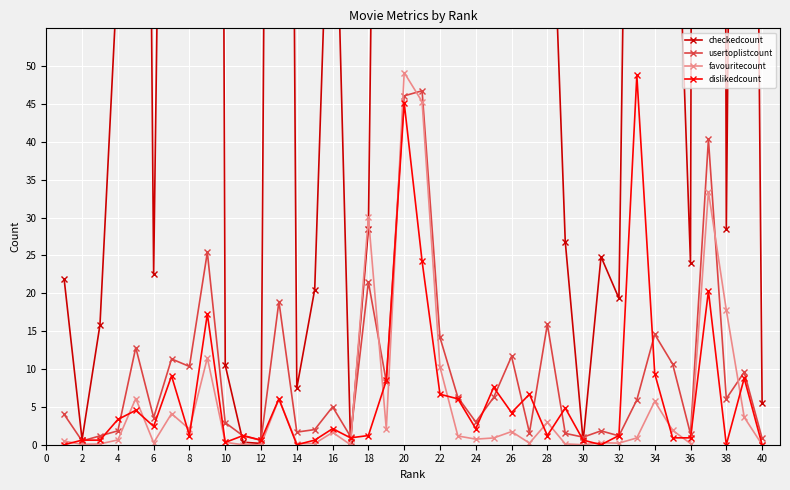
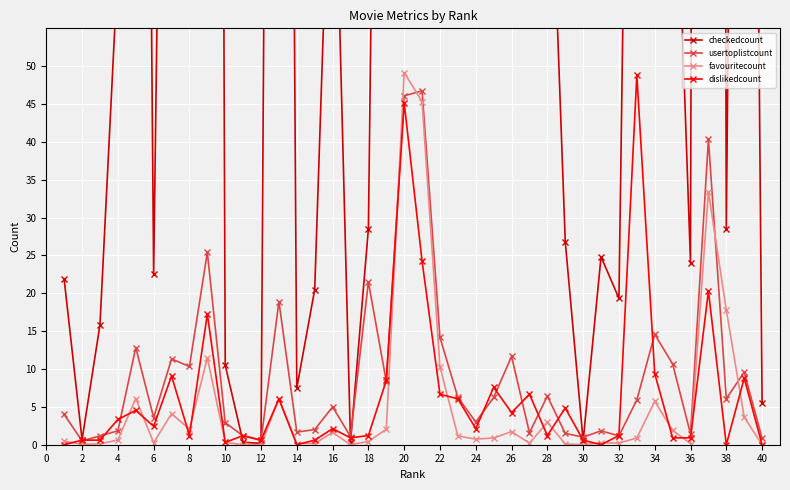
favouritecount, 18: 30 -> 0
usertoplistcount, 28: 16 -> 6
